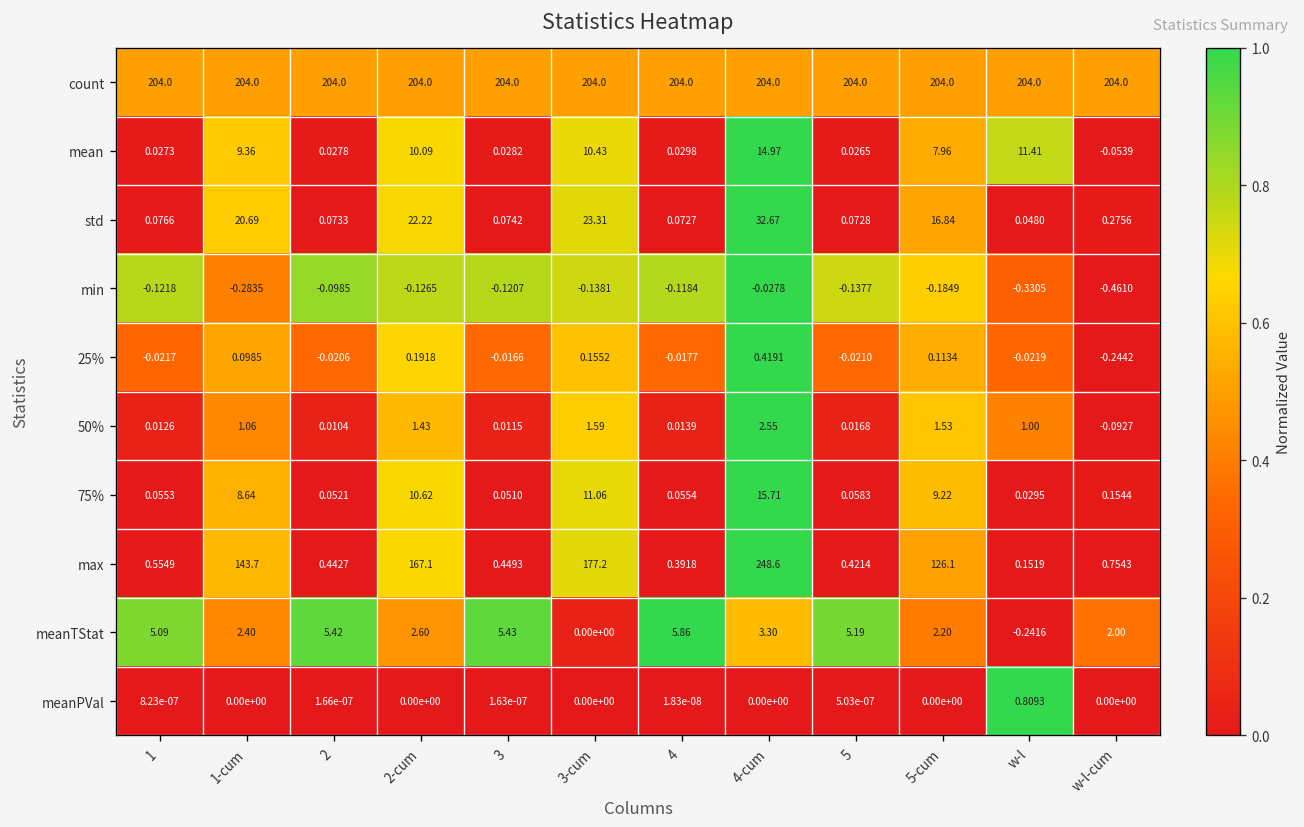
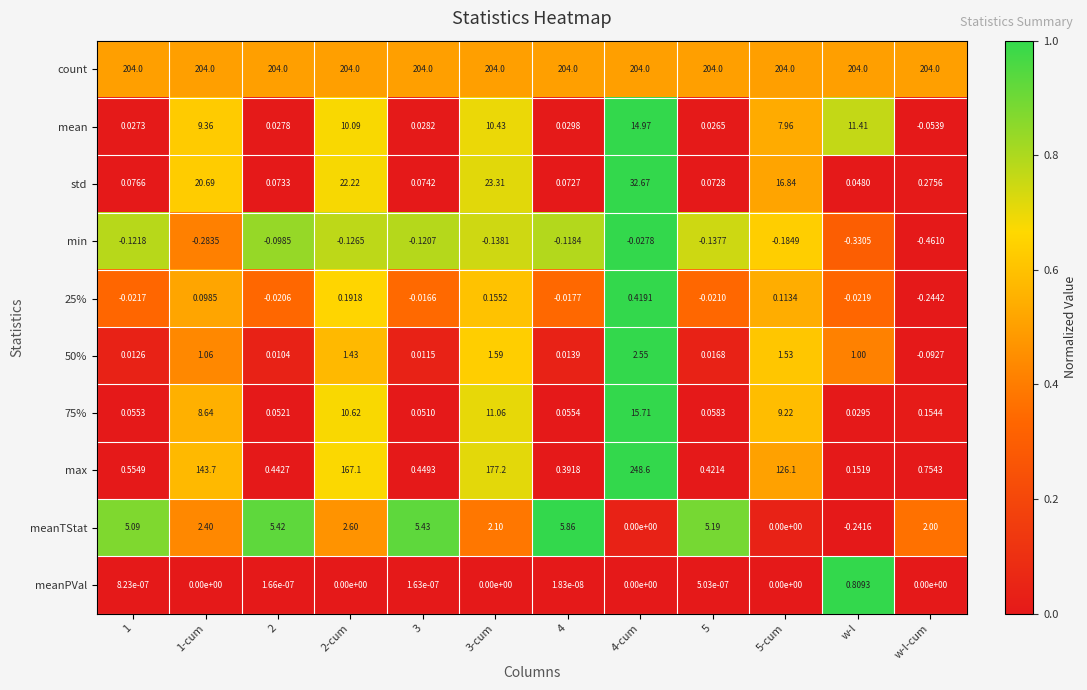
meanTStat, 3-cum: 0.00e+00 -> 2.10
meanTStat, 4-cum: 3.30 -> 0.00e+00
meanTStat, 5-cum: 2.20 -> 0.00e+00
